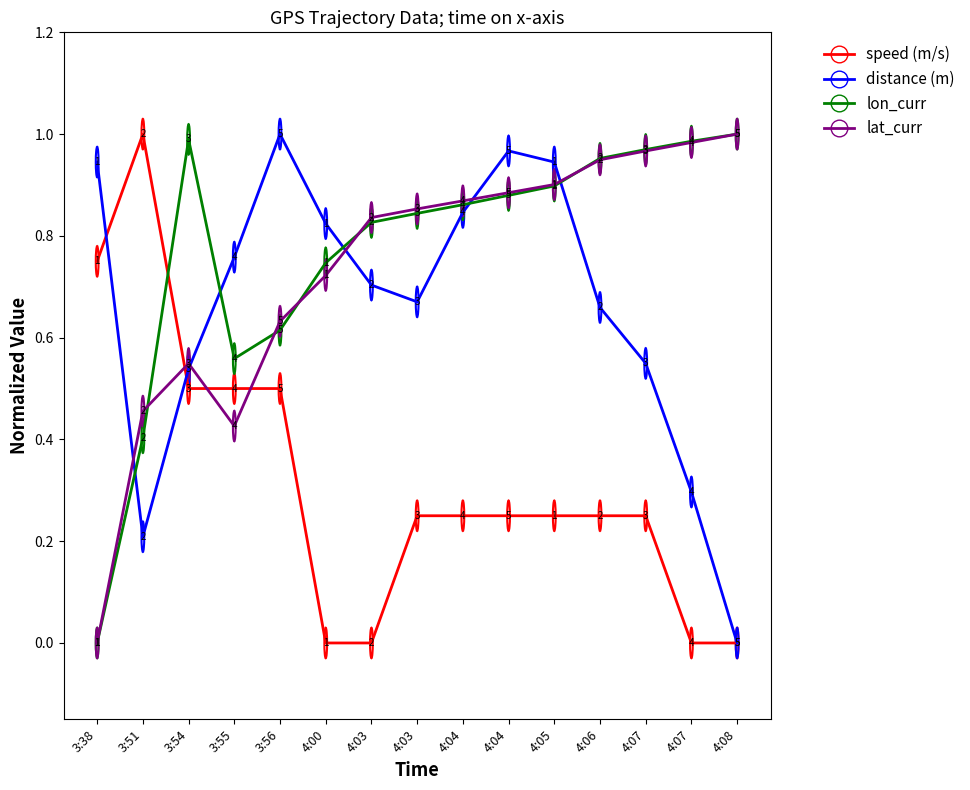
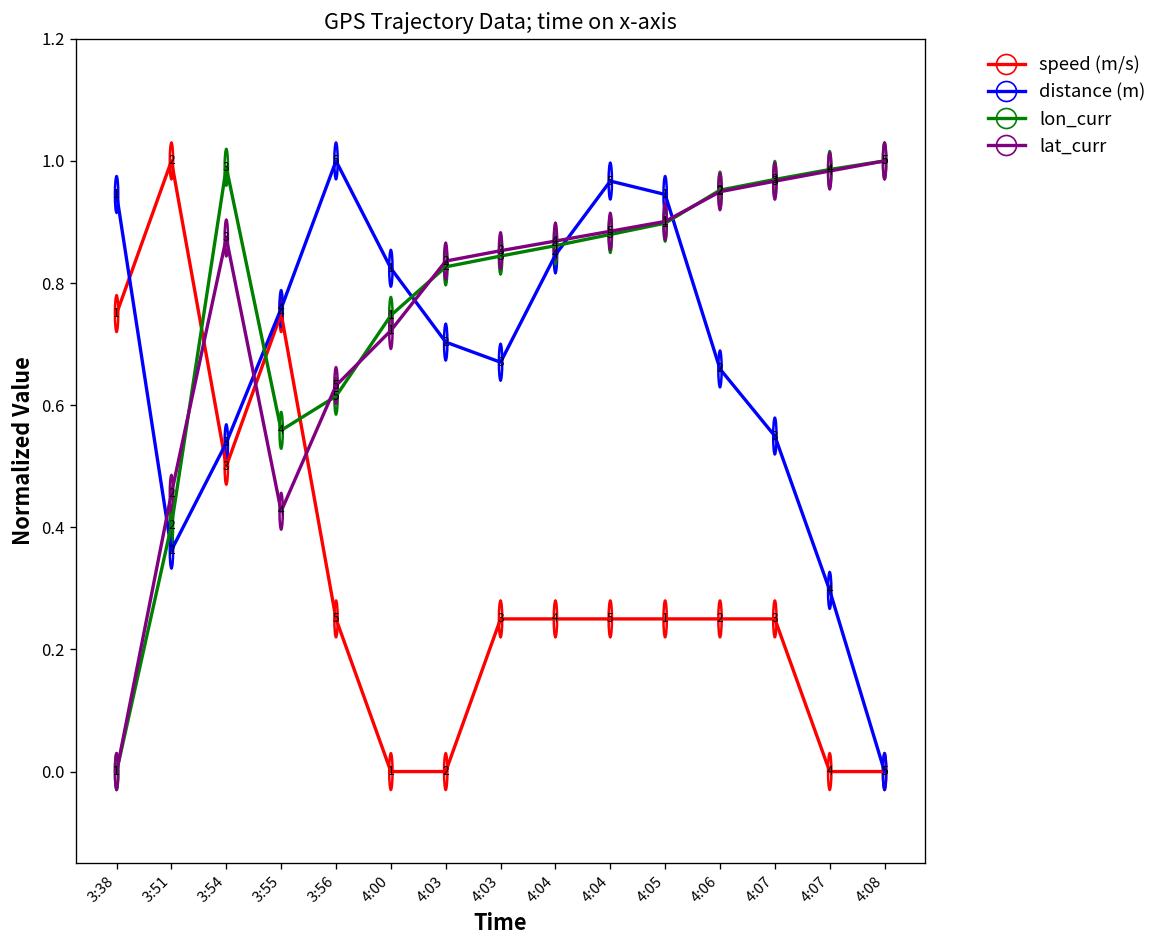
distance (m), 3:51: 0.21 -> 0.36
lat_curr, 3:54: 0.55 -> 0.87
speed (m/s), 3:55: 0.50 -> 0.75
speed (m/s), 3:56: 0.50 -> 0.25
